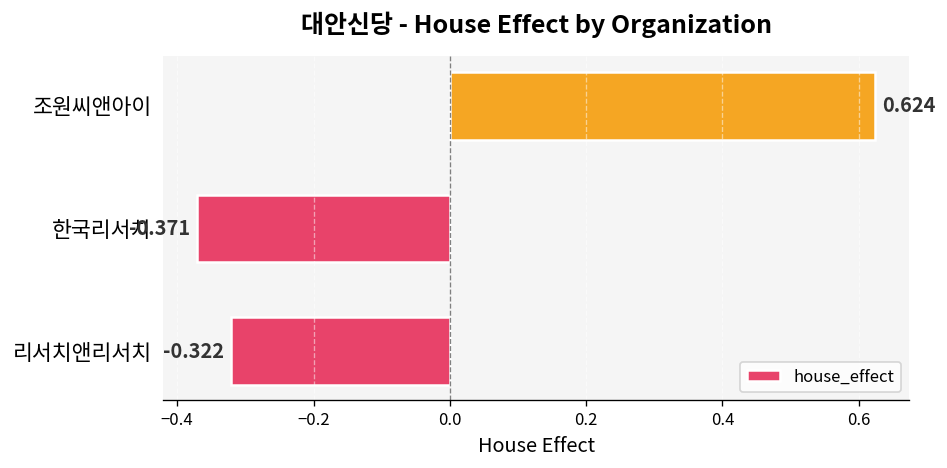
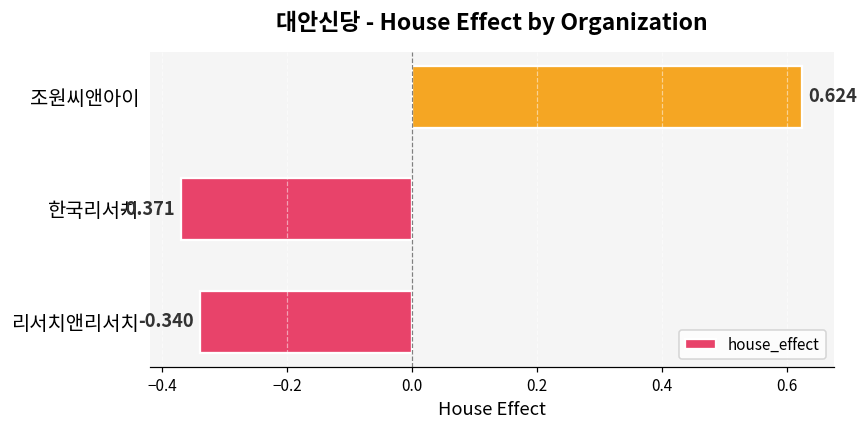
리서치앤리서치: -0.322 -> -0.340
